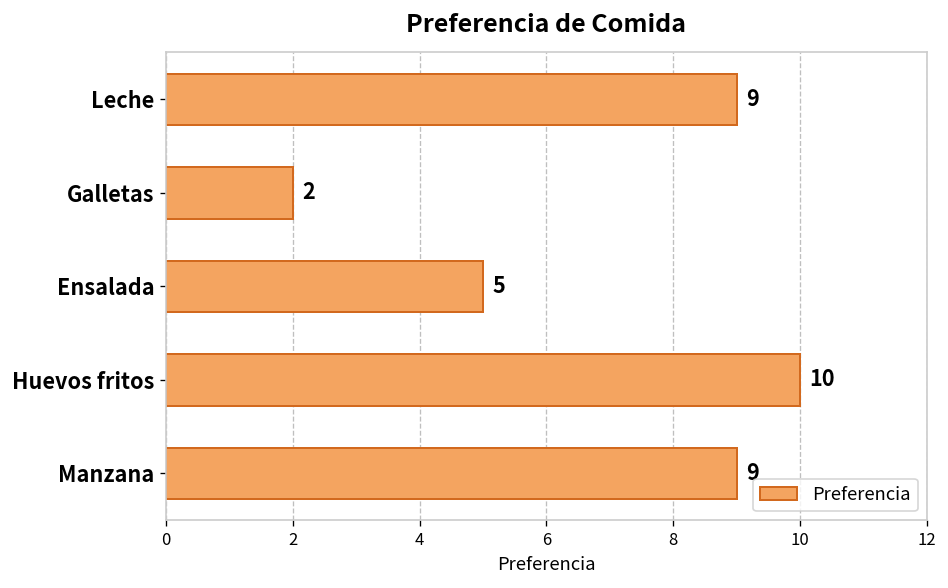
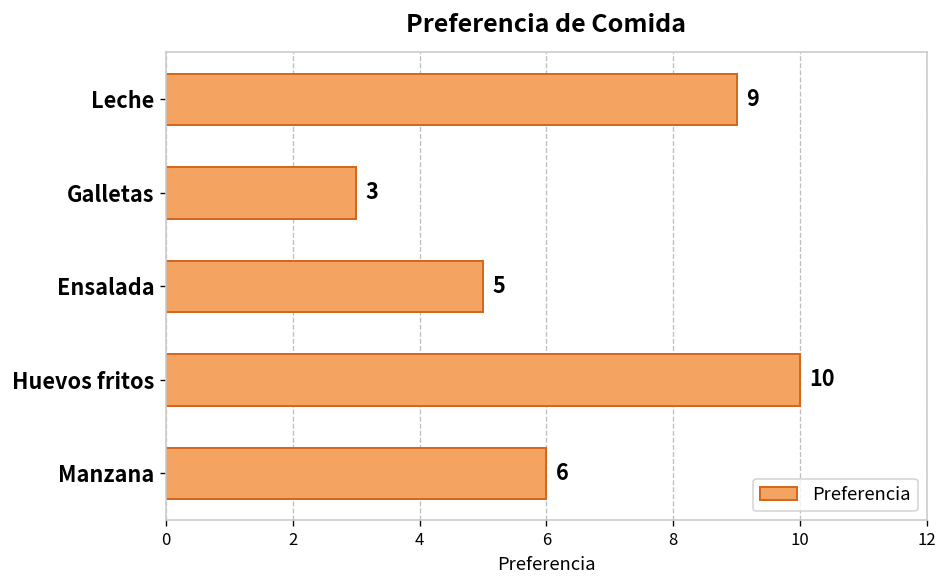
Galletas: 2 -> 3
Manzana: 9 -> 6
